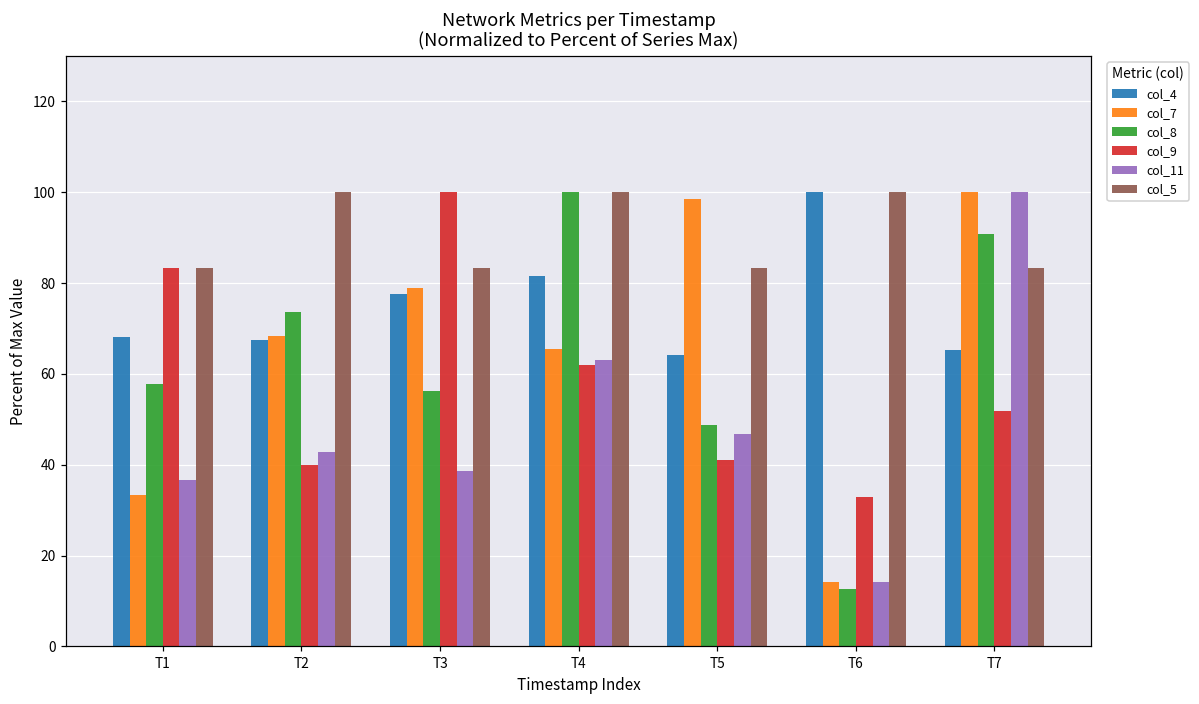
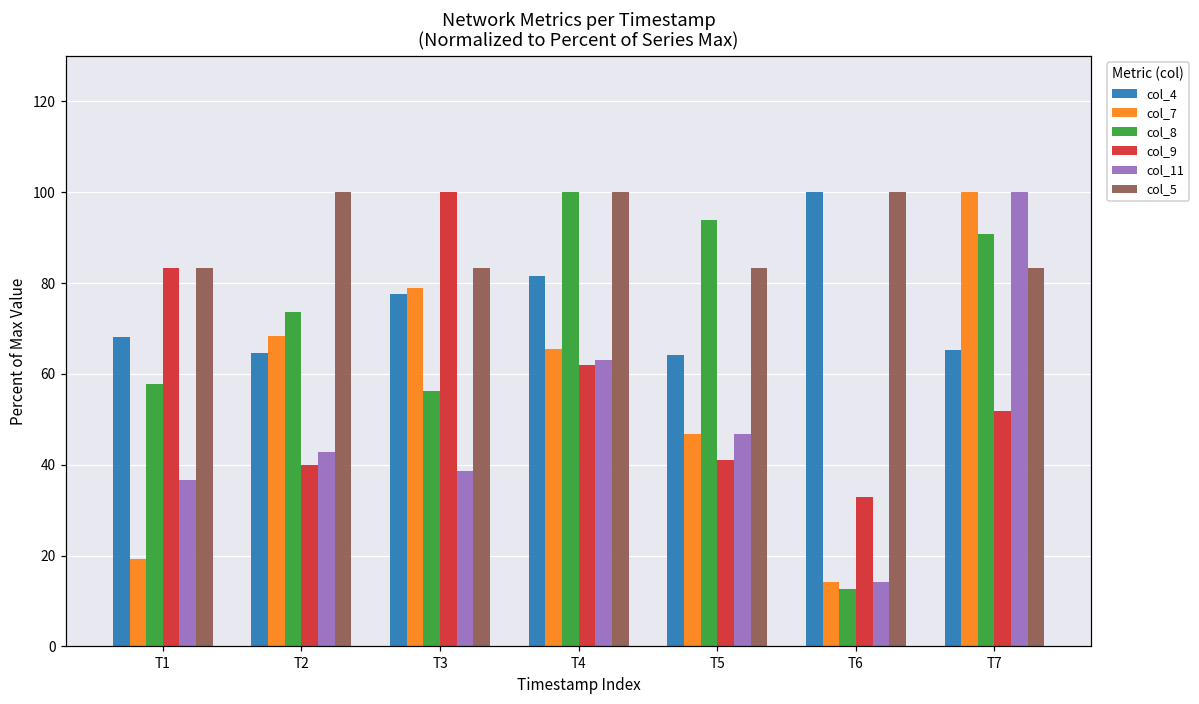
col_7, T1: 33 -> 19
col_4, T2: 68 -> 65
col_7, T5: 99 -> 47
col_8, T5: 49 -> 94
